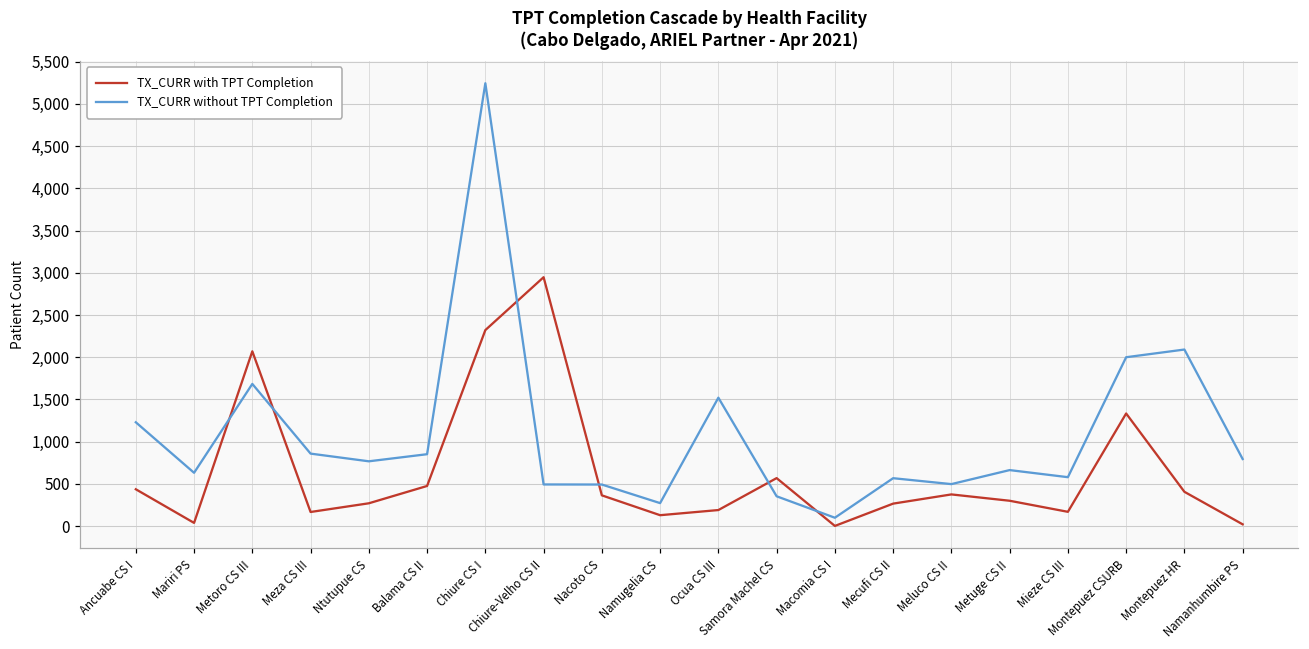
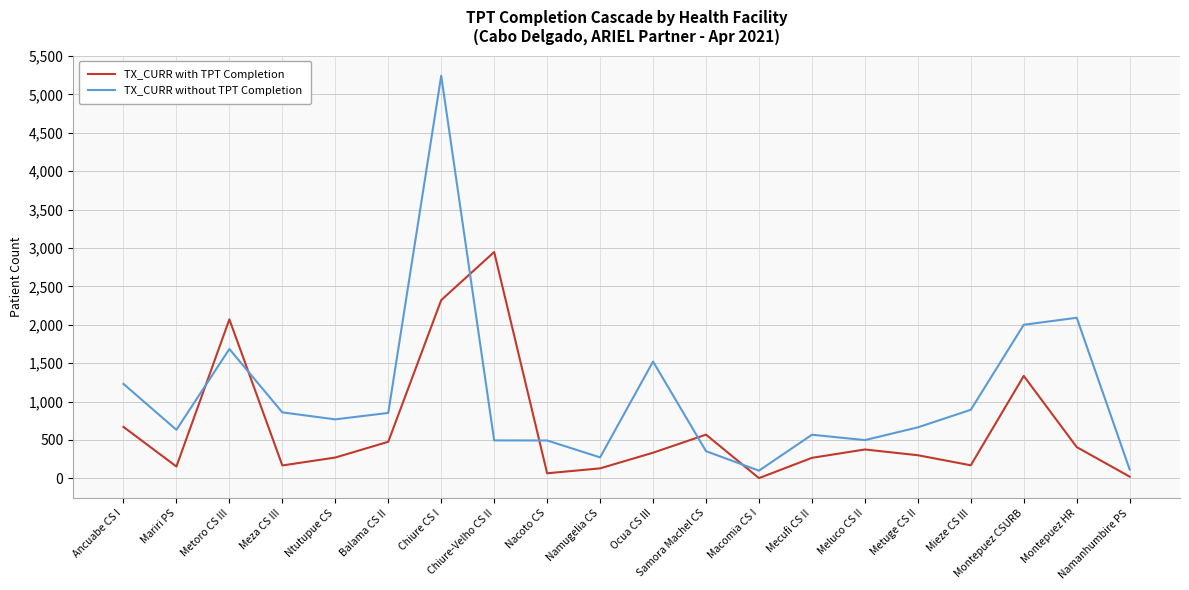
TX_CURR with TPT Completion, Ancuabe CS I: 400 -> 700
TX_CURR with TPT Completion, Mariri PS: 0 -> 200
TX_CURR with TPT Completion, Nacoto CS: 400 -> 100
TX_CURR with TPT Completion, Ocua CS III: 200 -> 300
TX_CURR without TPT Completion, Mieze CS III: 600 -> 900
TX_CURR without TPT Completion, Namanhumbire PS: 800 -> 100
